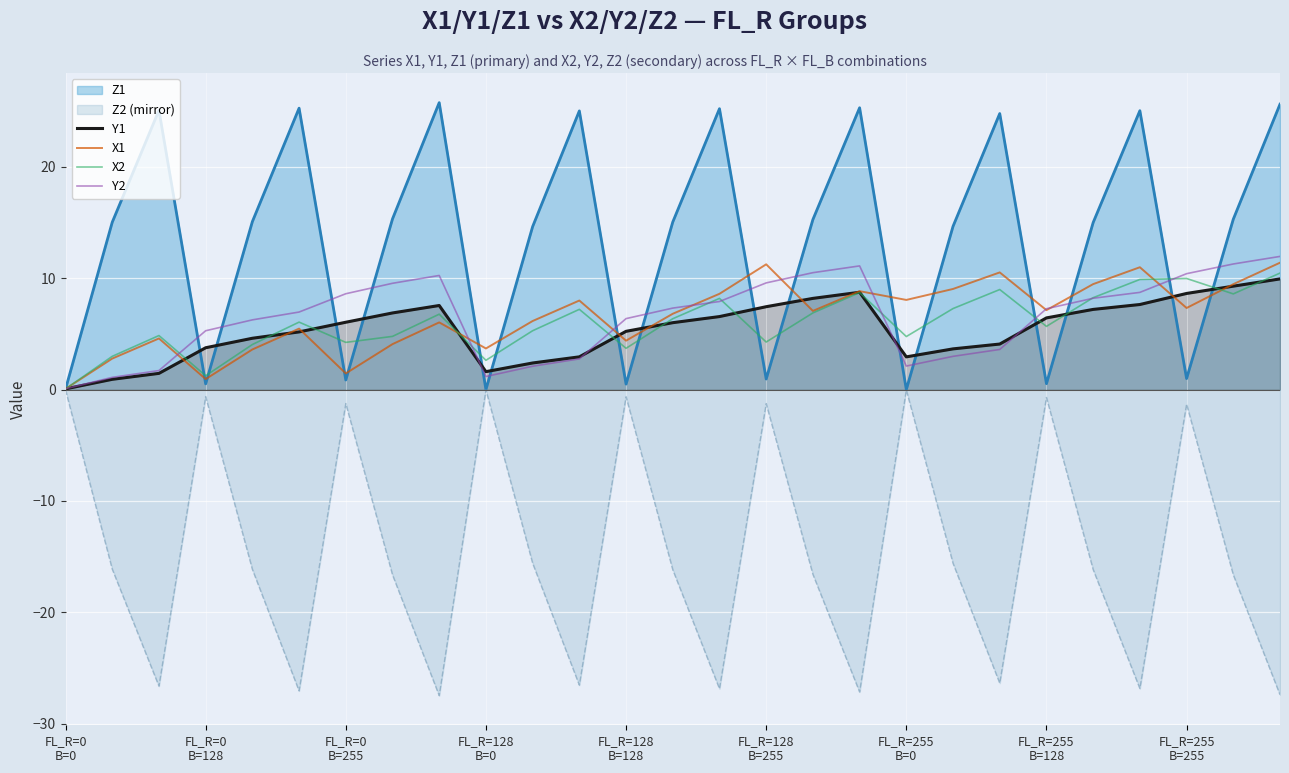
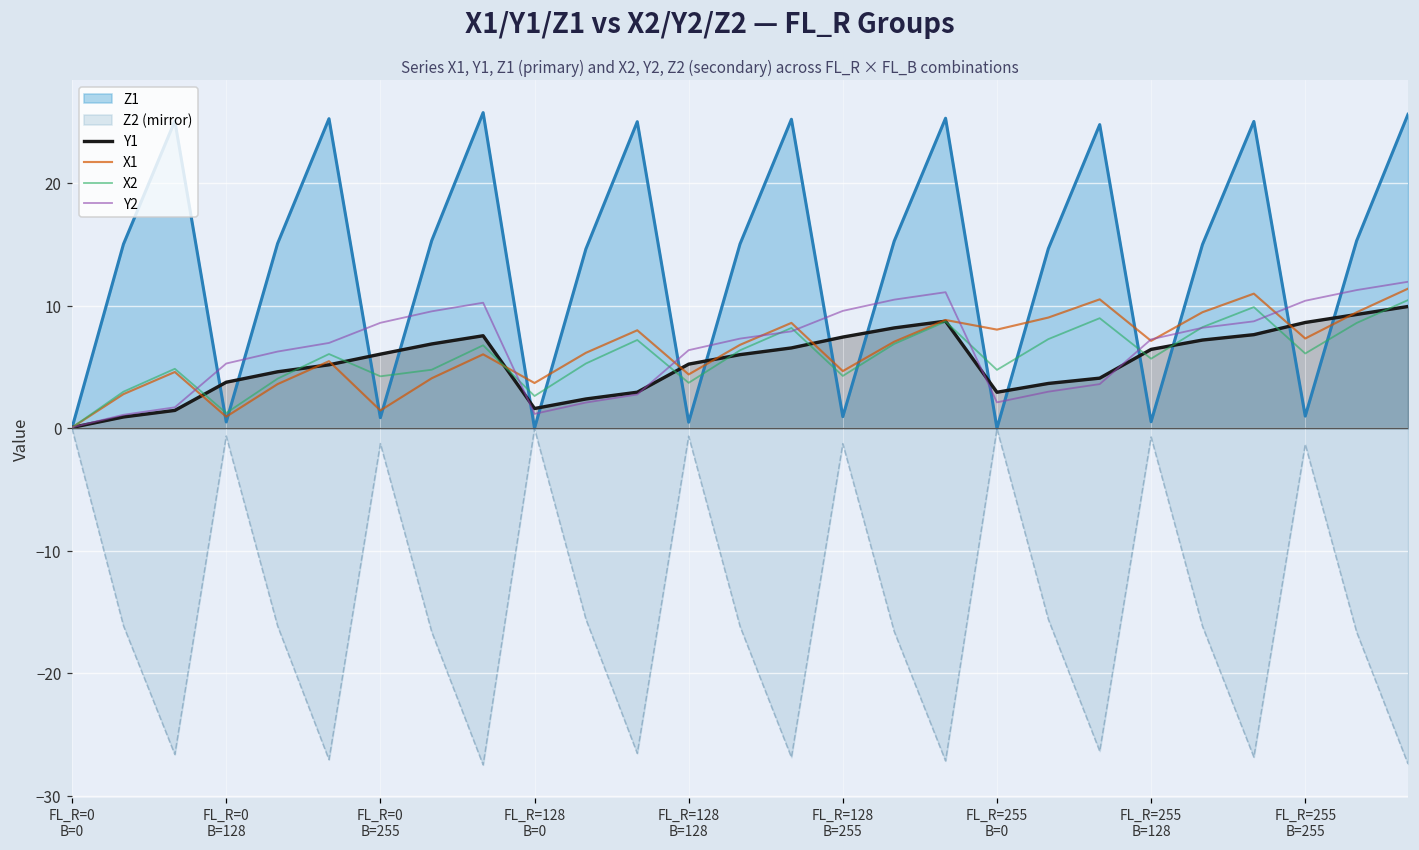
X1, FL_R=128 B=255: 11.2 -> 4.7
X2, FL_R=255 B=255: 10.0 -> 6.1
